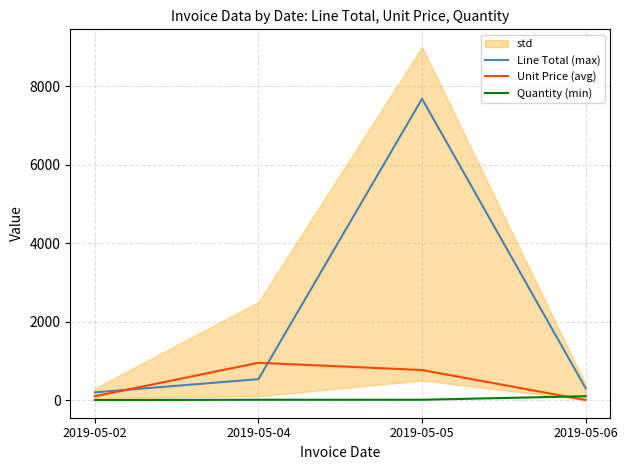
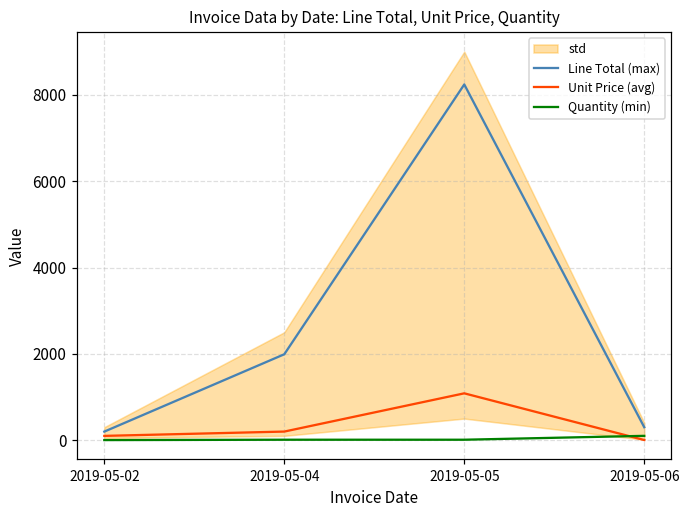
Line Total (max), 2019-05-04: 500 -> 2000
Unit Price (avg), 2019-05-04: 1000 -> 200
Line Total (max), 2019-05-05: 7700 -> 8200
Unit Price (avg), 2019-05-05: 800 -> 1100
